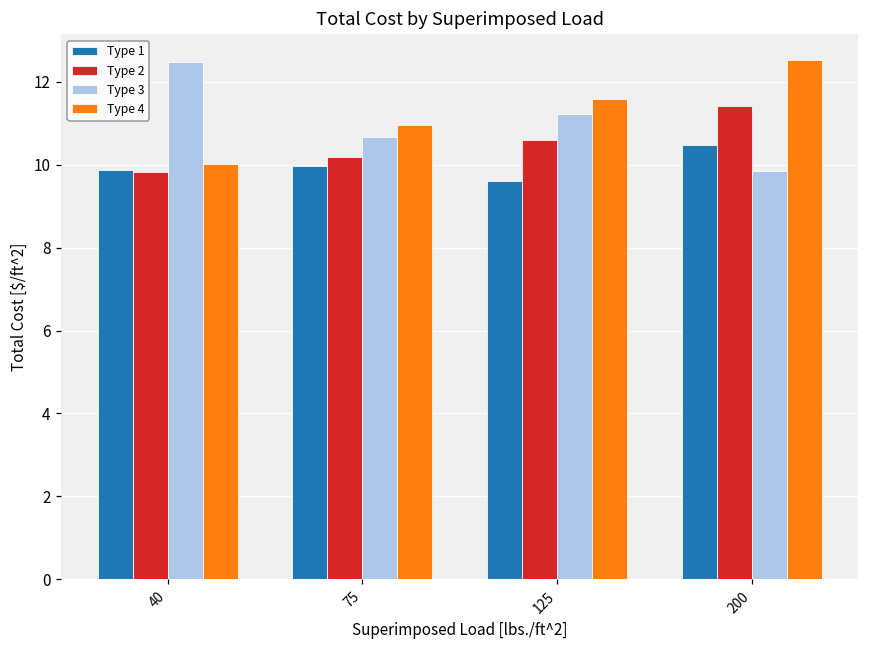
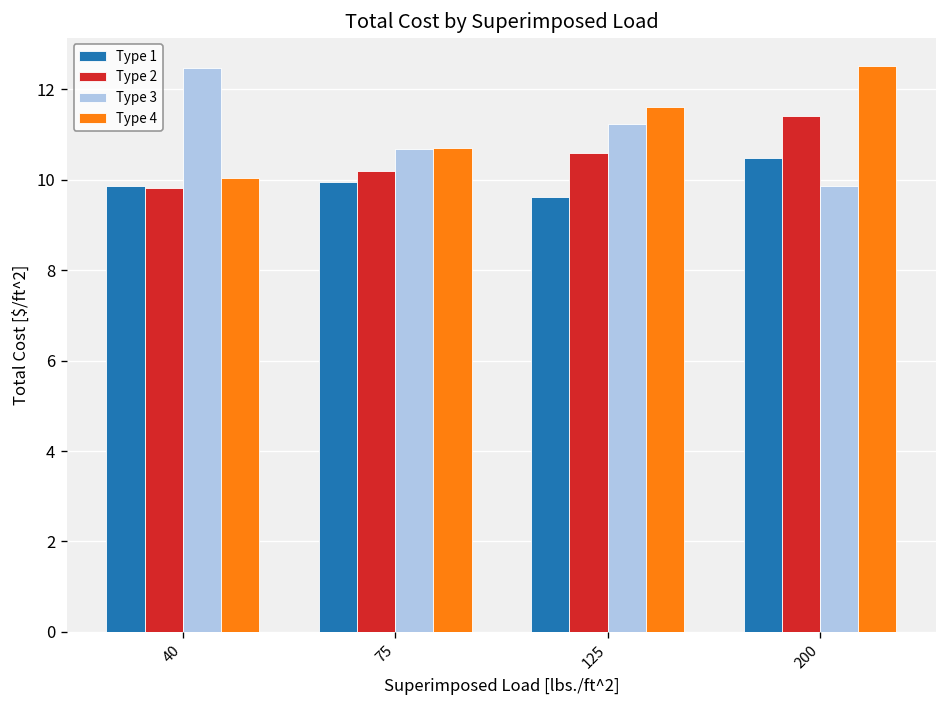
Type 4, 75: 11.0 -> 10.7
